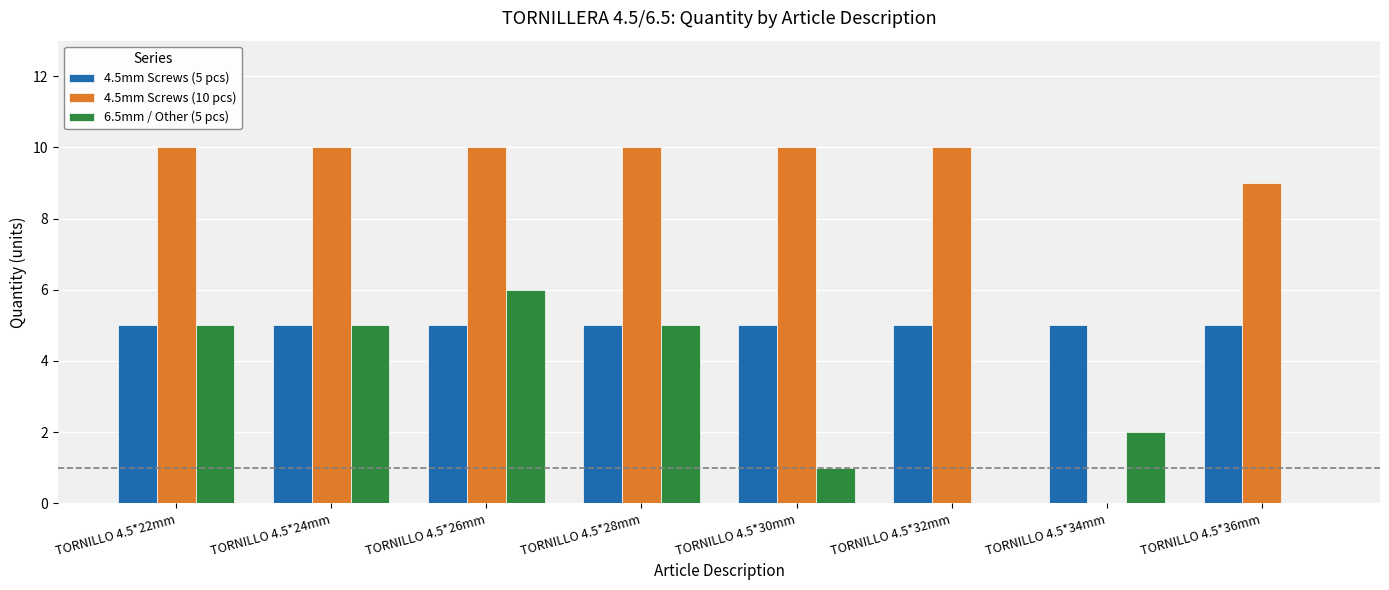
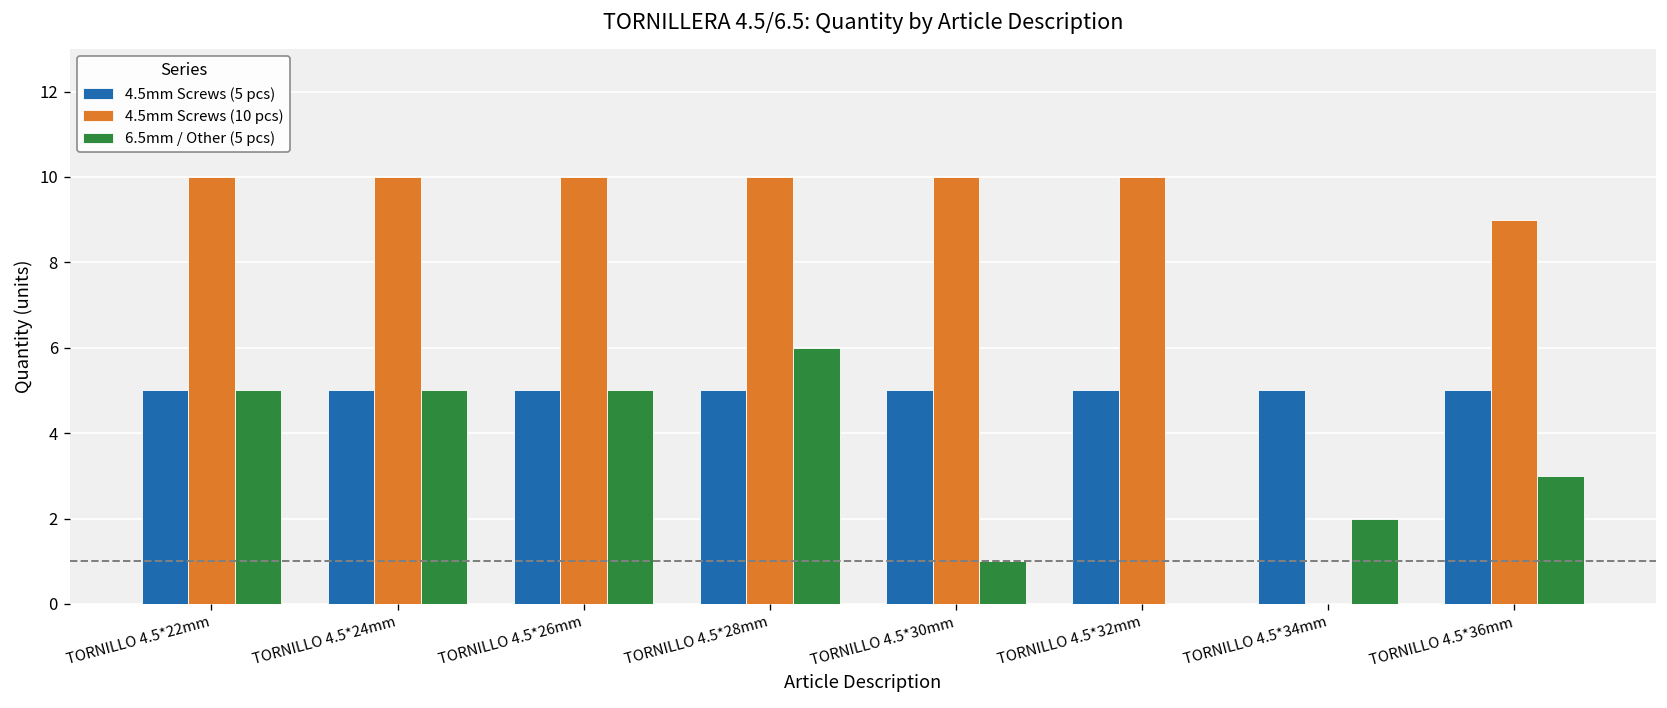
6.5mm / Other (5 pcs), TORNILLO 4.5*26mm: 6 -> 5
6.5mm / Other (5 pcs), TORNILLO 4.5*28mm: 5 -> 6
6.5mm / Other (5 pcs), TORNILLO 4.5*36mm: 0 -> 3
